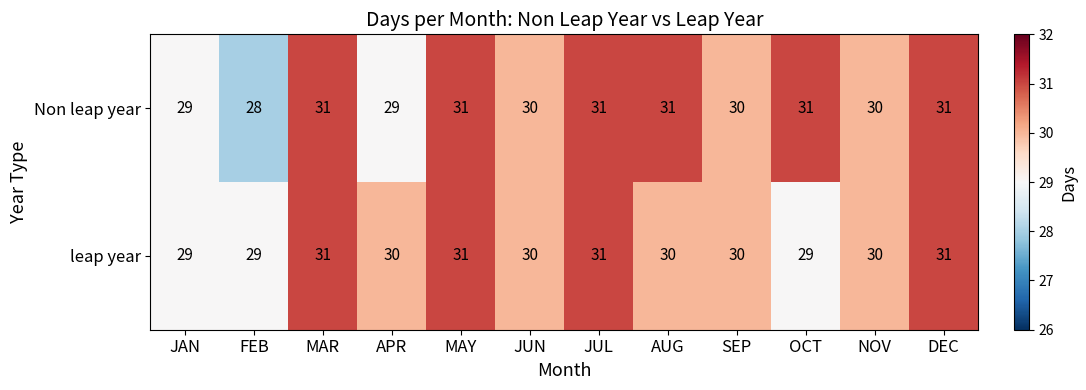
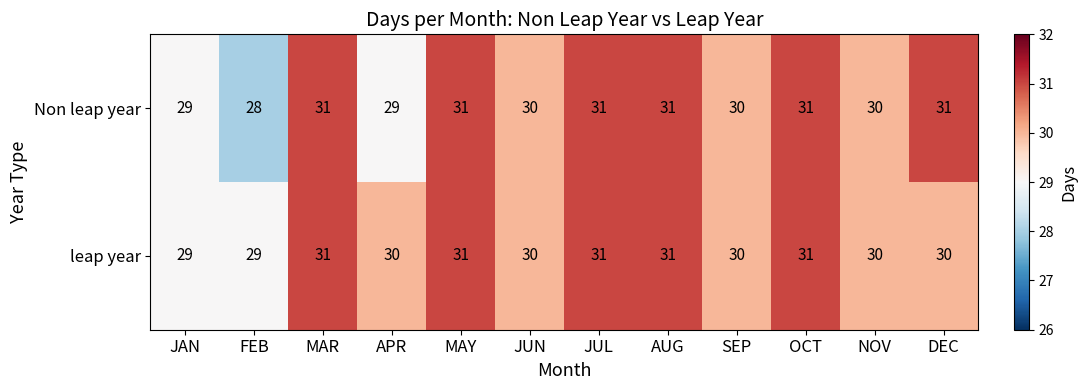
leap year, AUG: 30 -> 31
leap year, OCT: 29 -> 31
leap year, DEC: 31 -> 30
